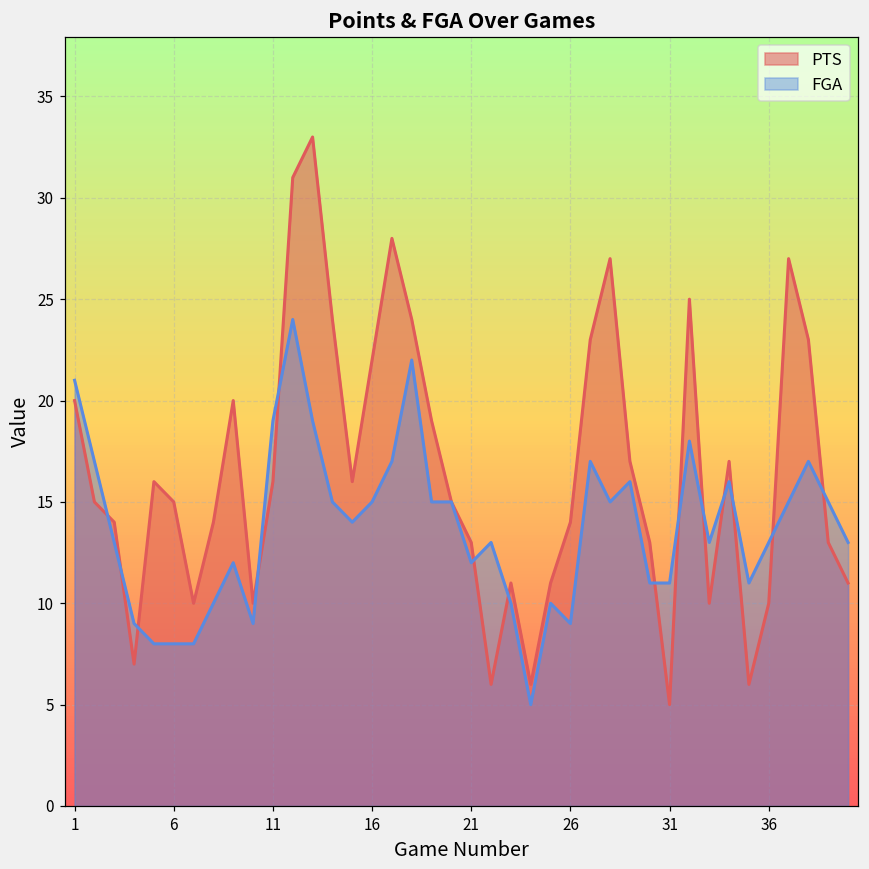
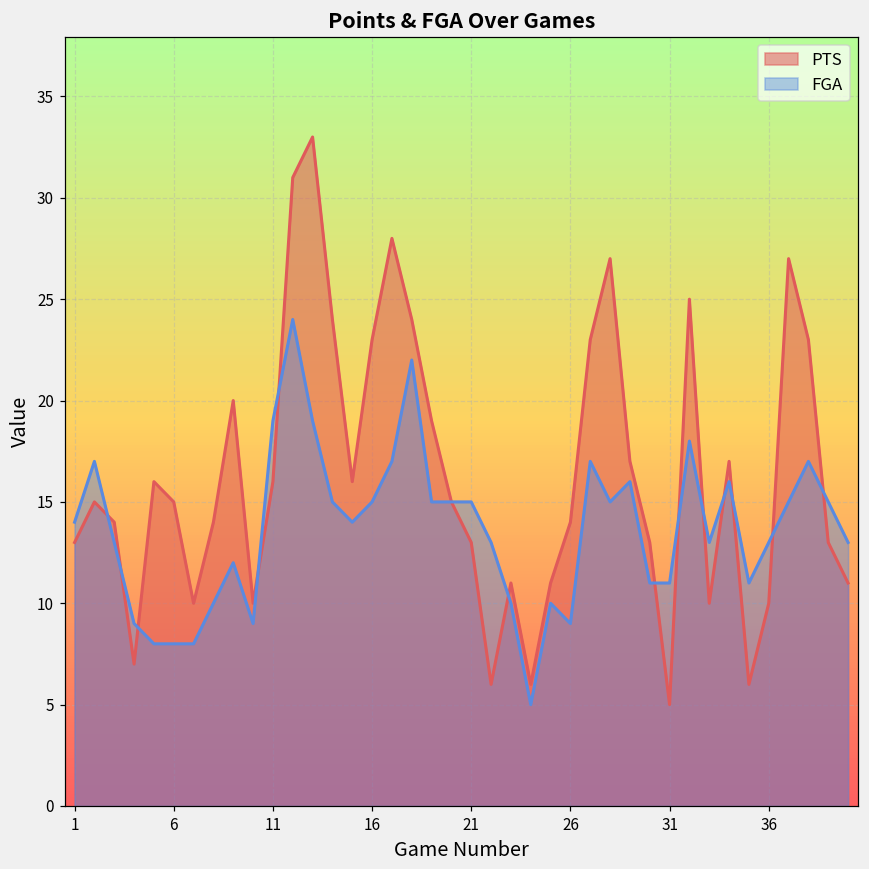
PTS, 1: 20 -> 13
FGA, 1: 21 -> 14
PTS, 16: 22 -> 23
FGA, 21: 12 -> 15
